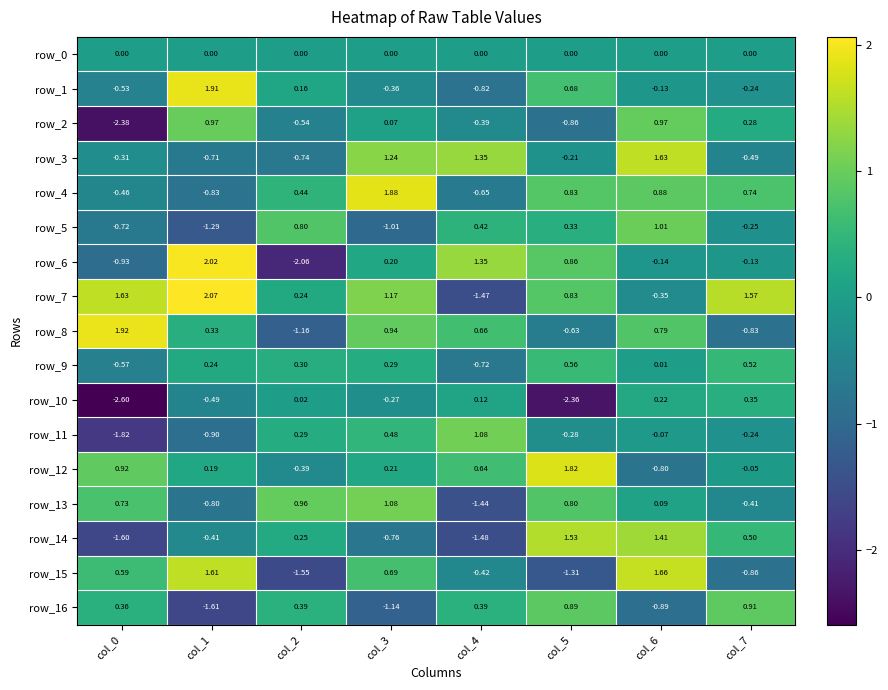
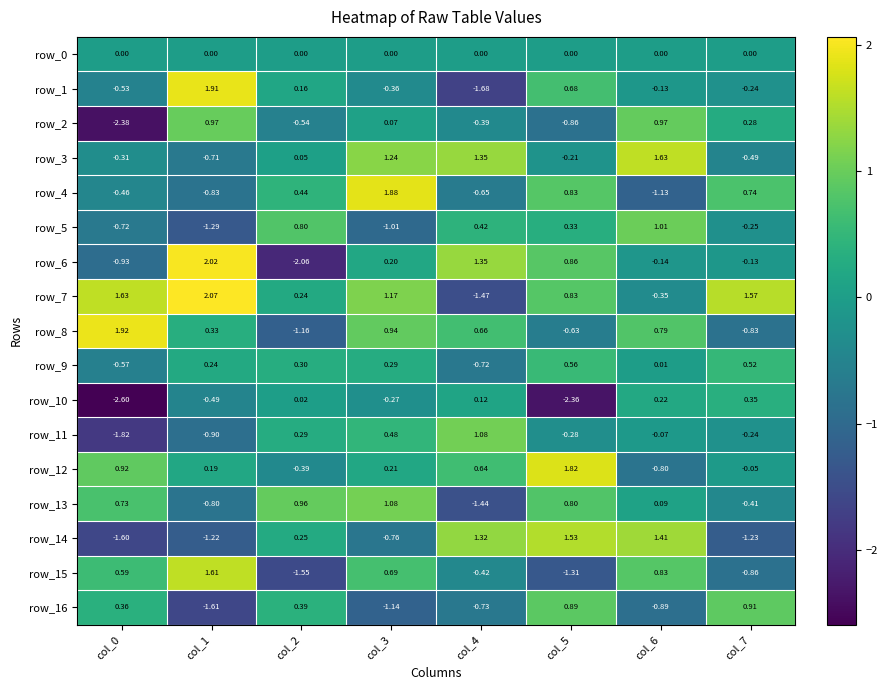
row_1, col_4: -0.82 -> -1.68
row_3, col_2: -0.74 -> 0.05
row_4, col_6: 0.88 -> -1.13
row_14, col_1: -0.41 -> -1.22
row_14, col_4: -1.48 -> 1.32
row_14, col_7: 0.50 -> -1.23
row_15, col_6: 1.66 -> 0.83
row_16, col_4: 0.39 -> -0.73
